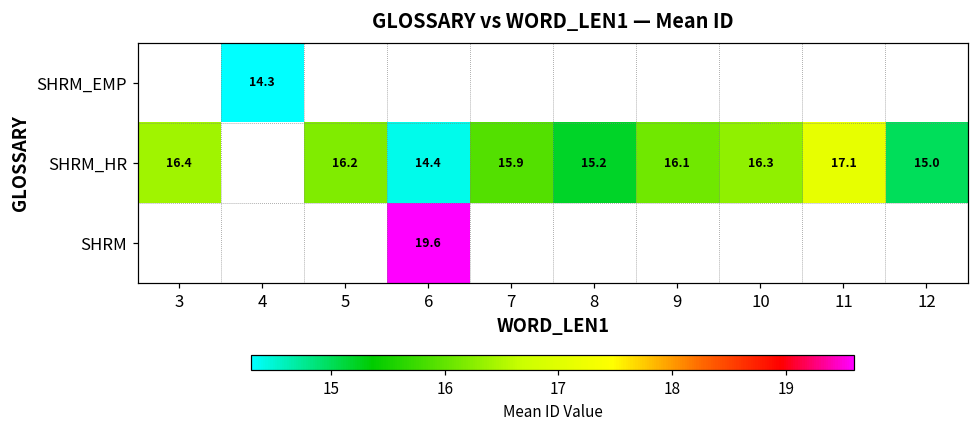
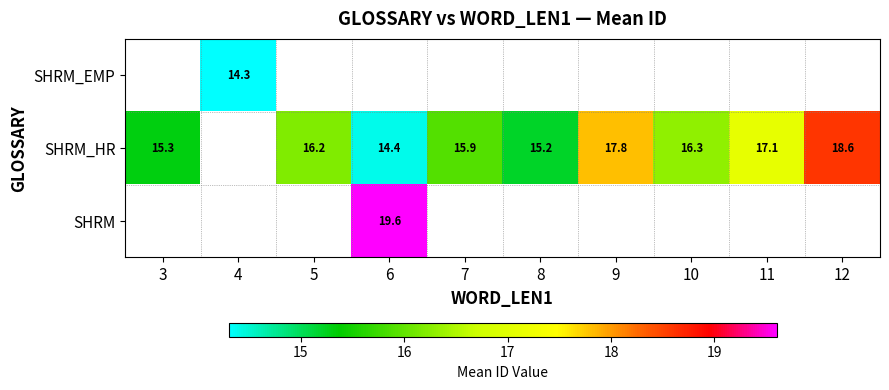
SHRM_HR, 3: 16.4 -> 15.3
SHRM_HR, 9: 16.1 -> 17.8
SHRM_HR, 12: 15.0 -> 18.6
